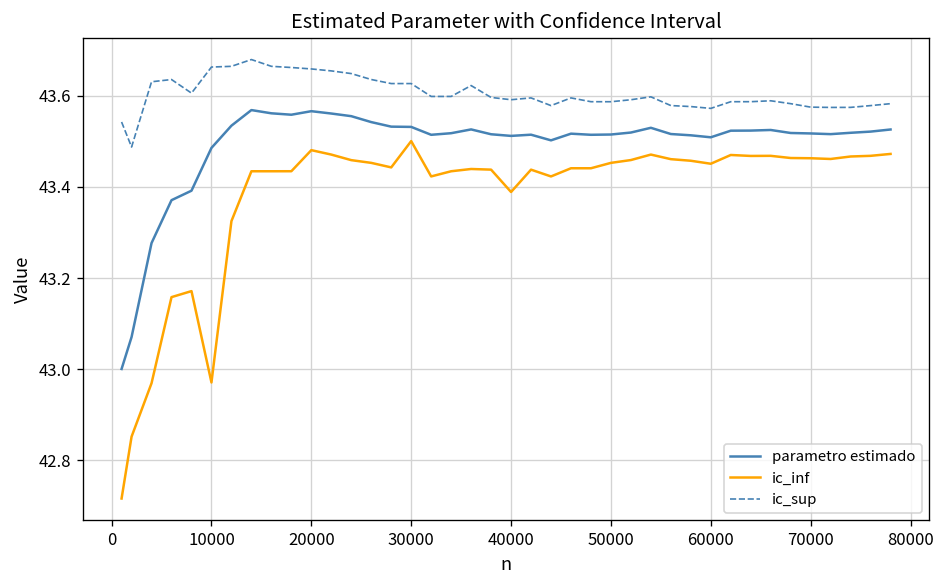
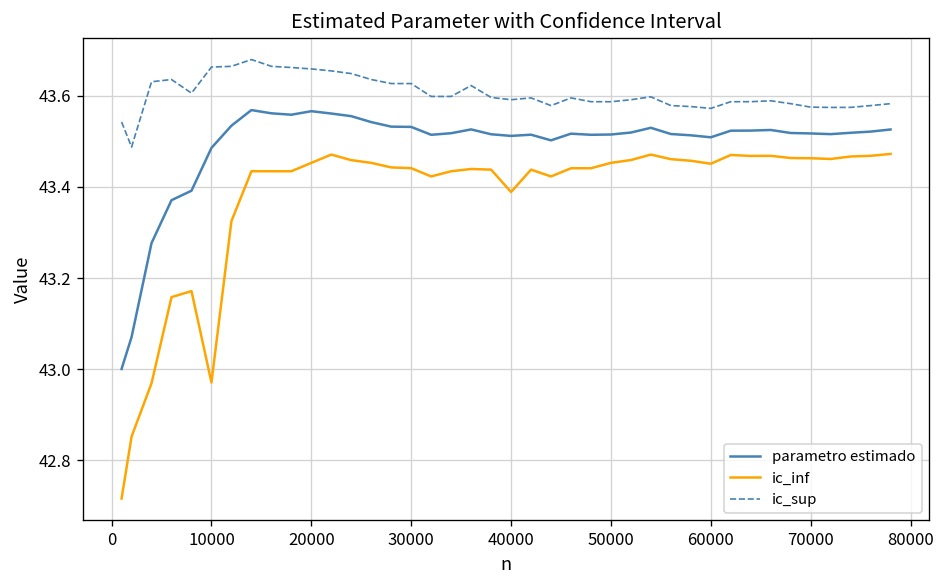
ic_inf, 20000: 43.48 -> 43.45
ic_inf, 30000: 43.50 -> 43.44
